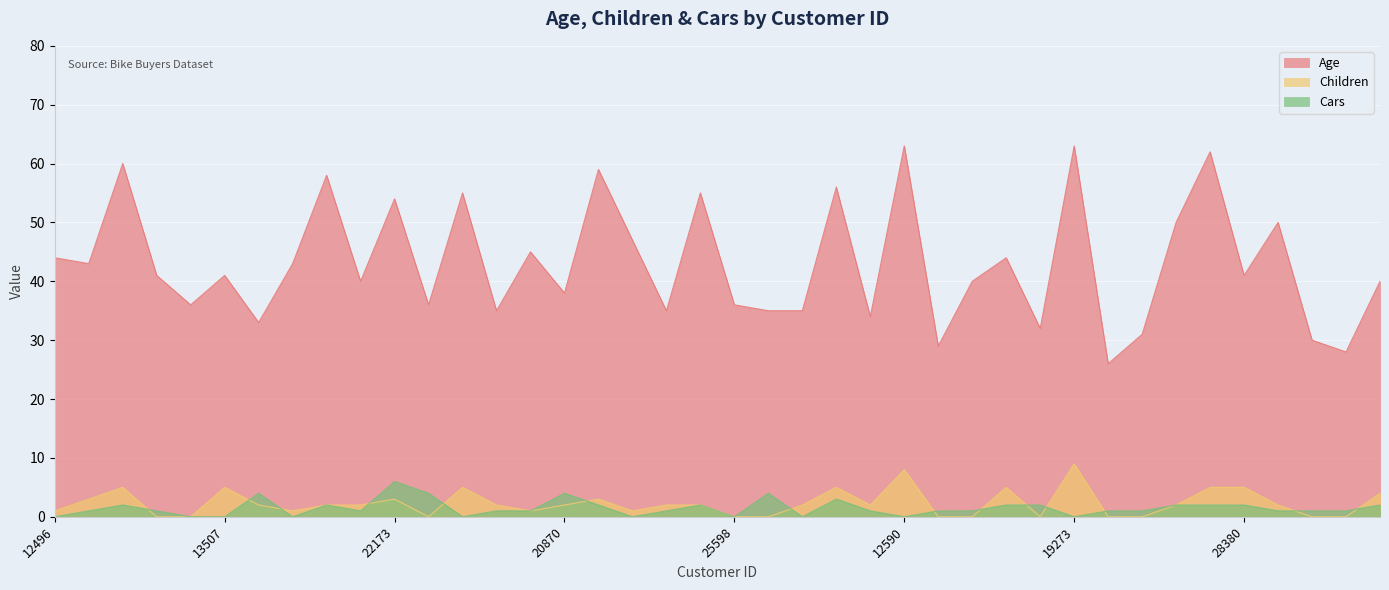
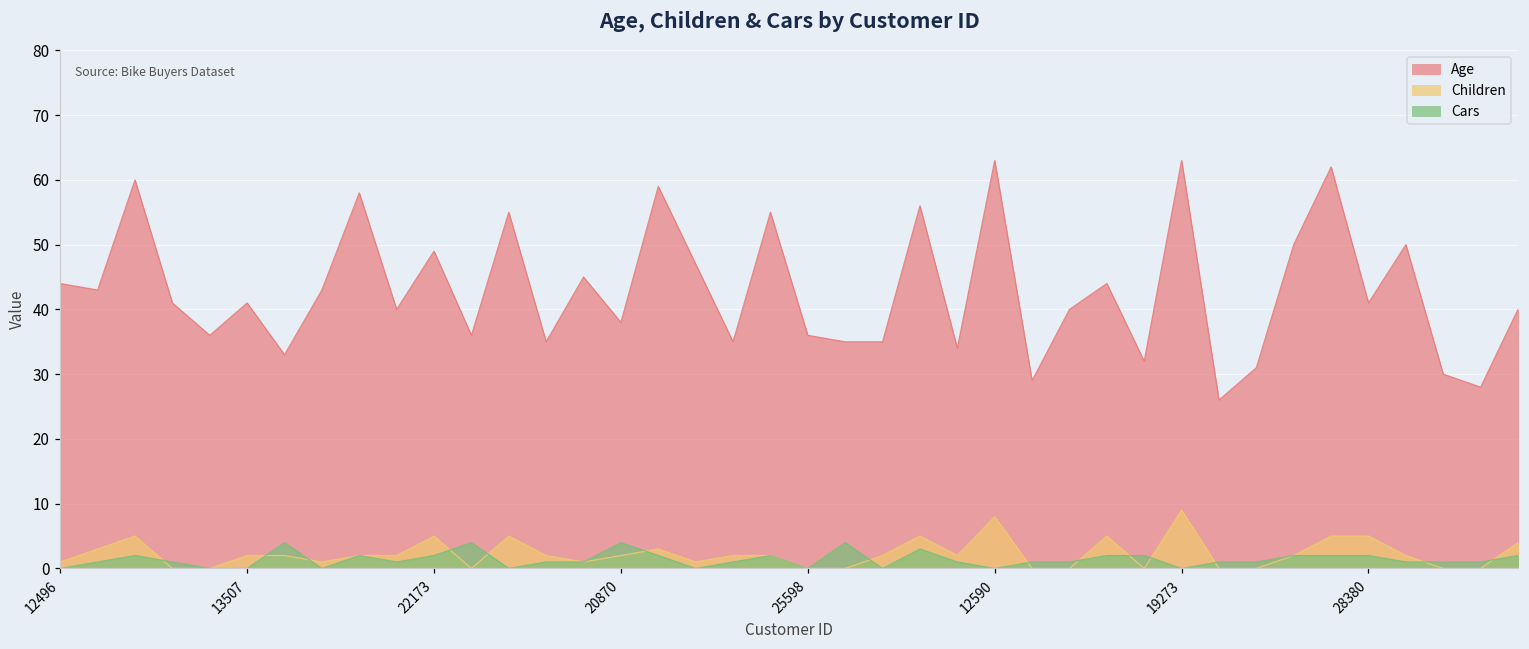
Children, 13507: 5 -> 2
Age, 22173: 54 -> 49
Children, 22173: 3 -> 5
Cars, 22173: 6 -> 2
